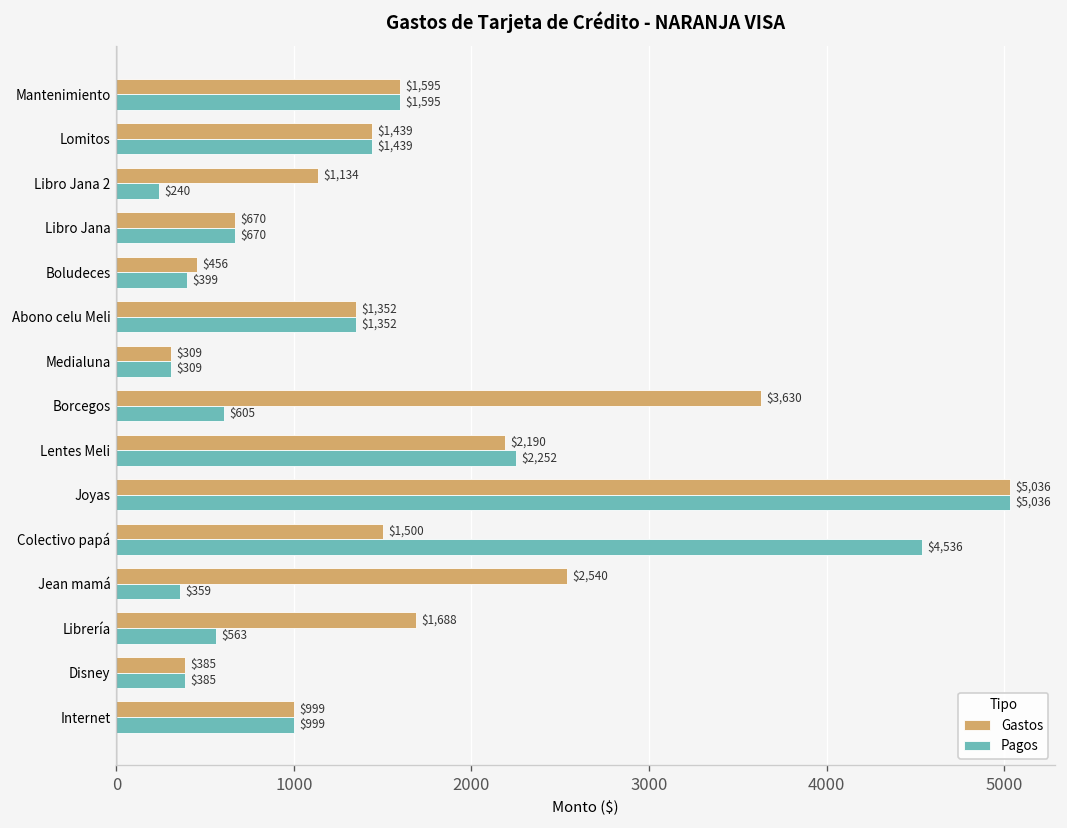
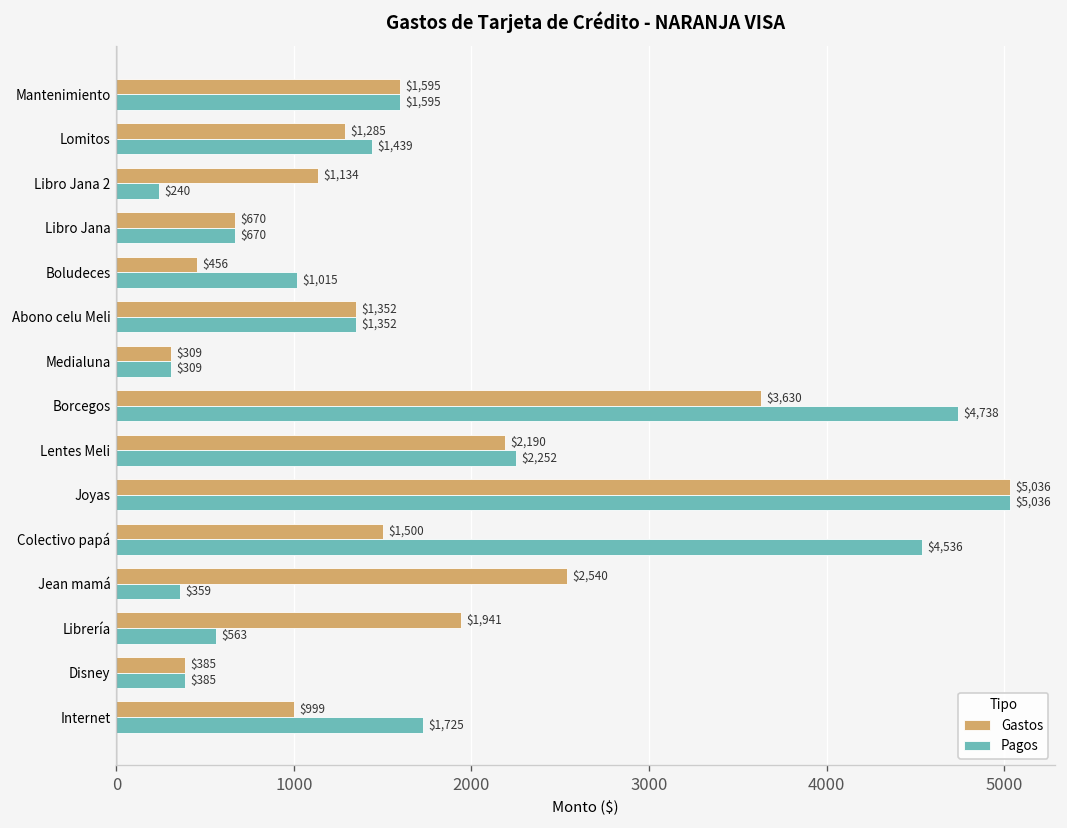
Gastos, Lomitos: $1,439 -> $1,285
Pagos, Boludeces: $399 -> $1,015
Pagos, Borcegos: $605 -> $4,738
Gastos, Librería: $1,688 -> $1,941
Pagos, Internet: $999 -> $1,725
